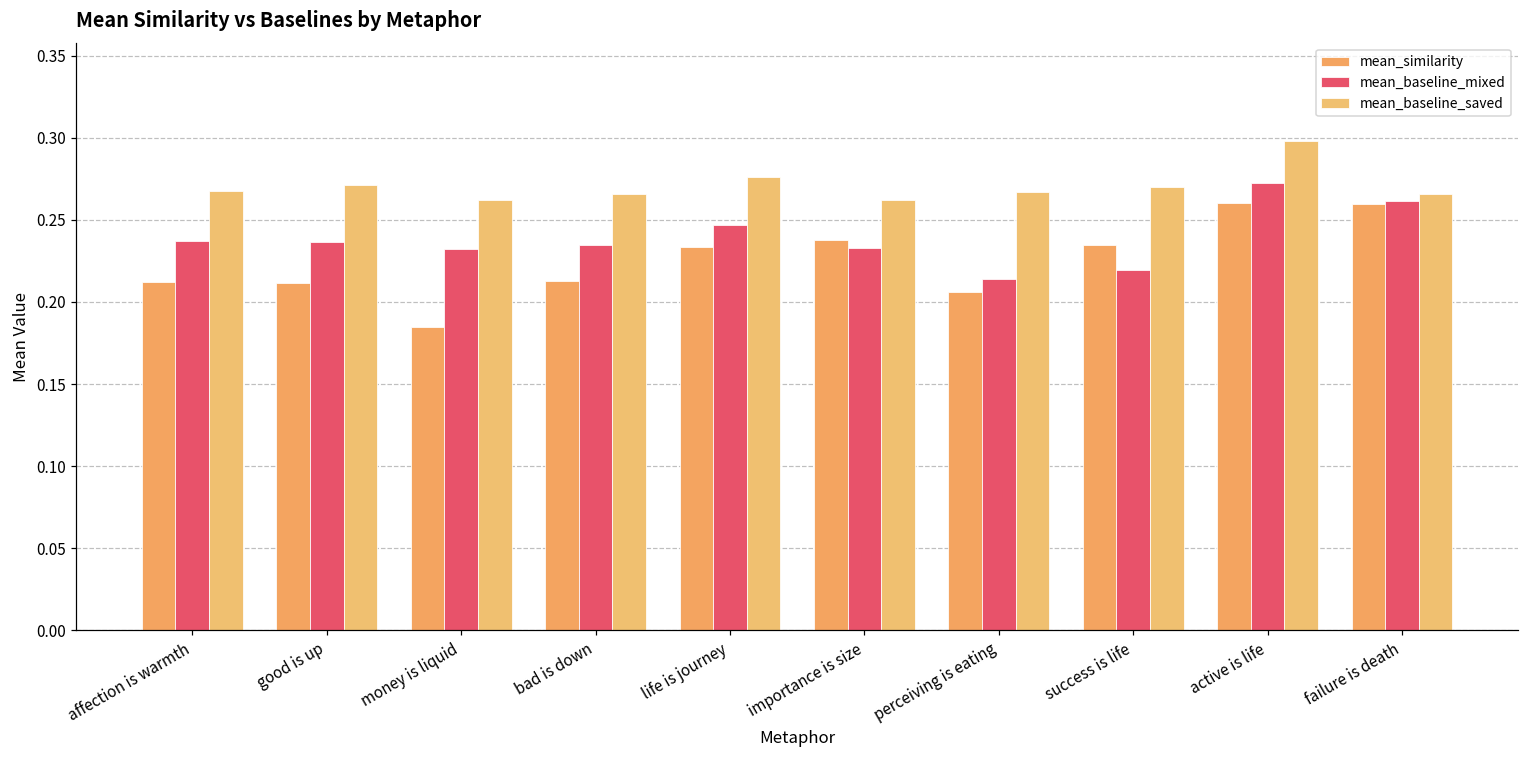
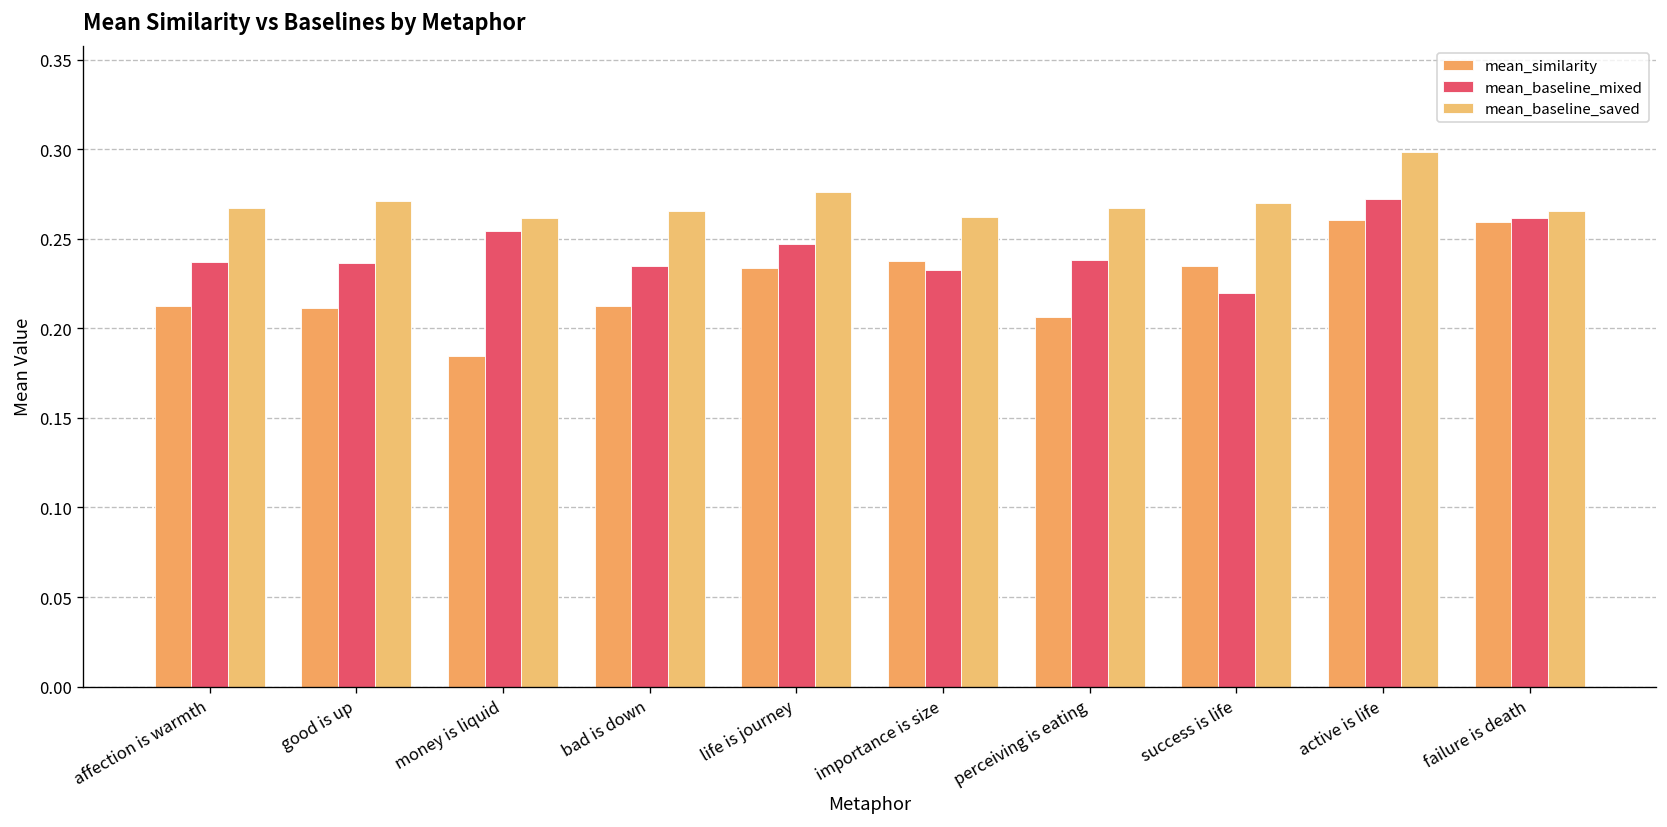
mean_baseline_mixed, money is liquid: 0.232 -> 0.254
mean_baseline_mixed, perceiving is eating: 0.214 -> 0.238
